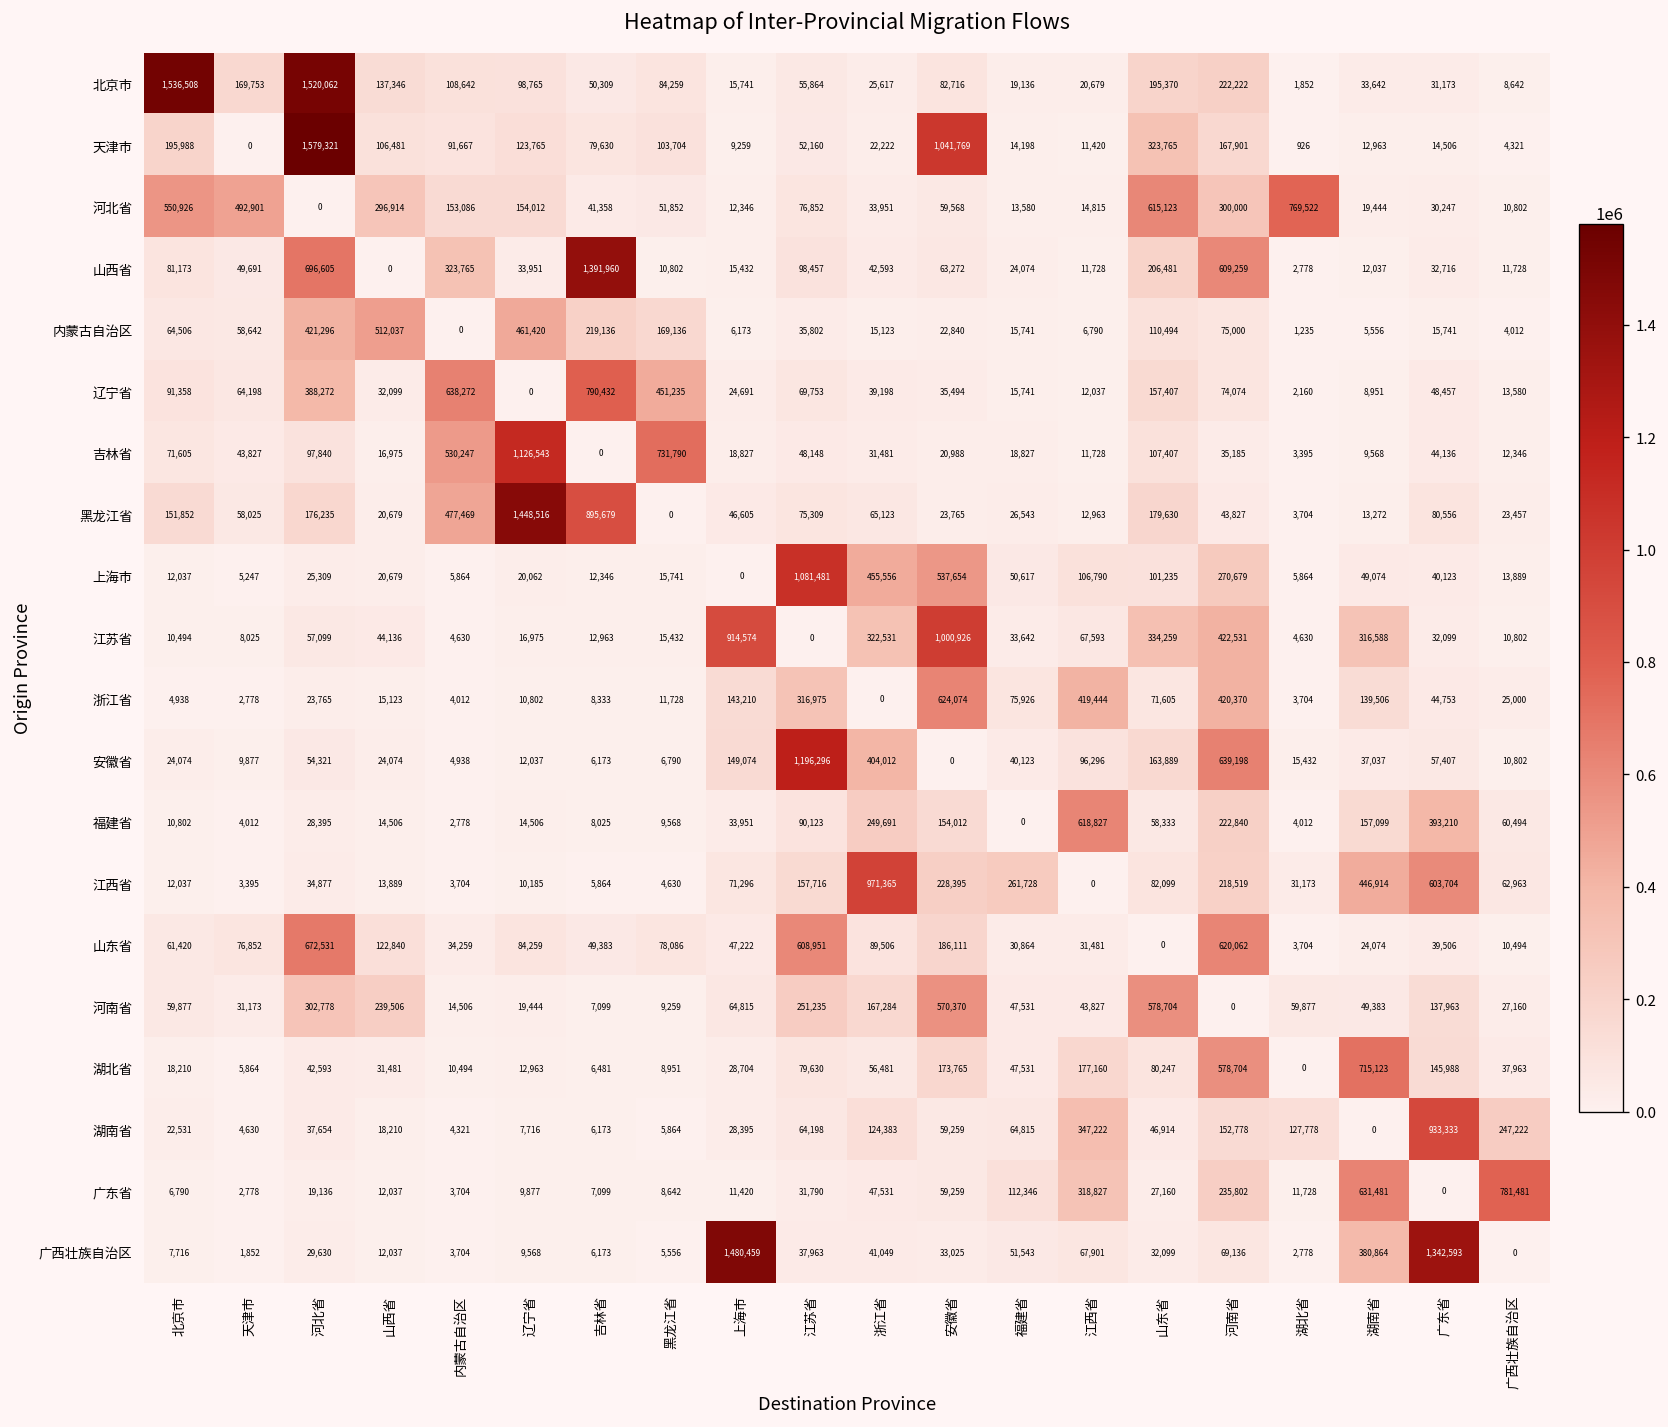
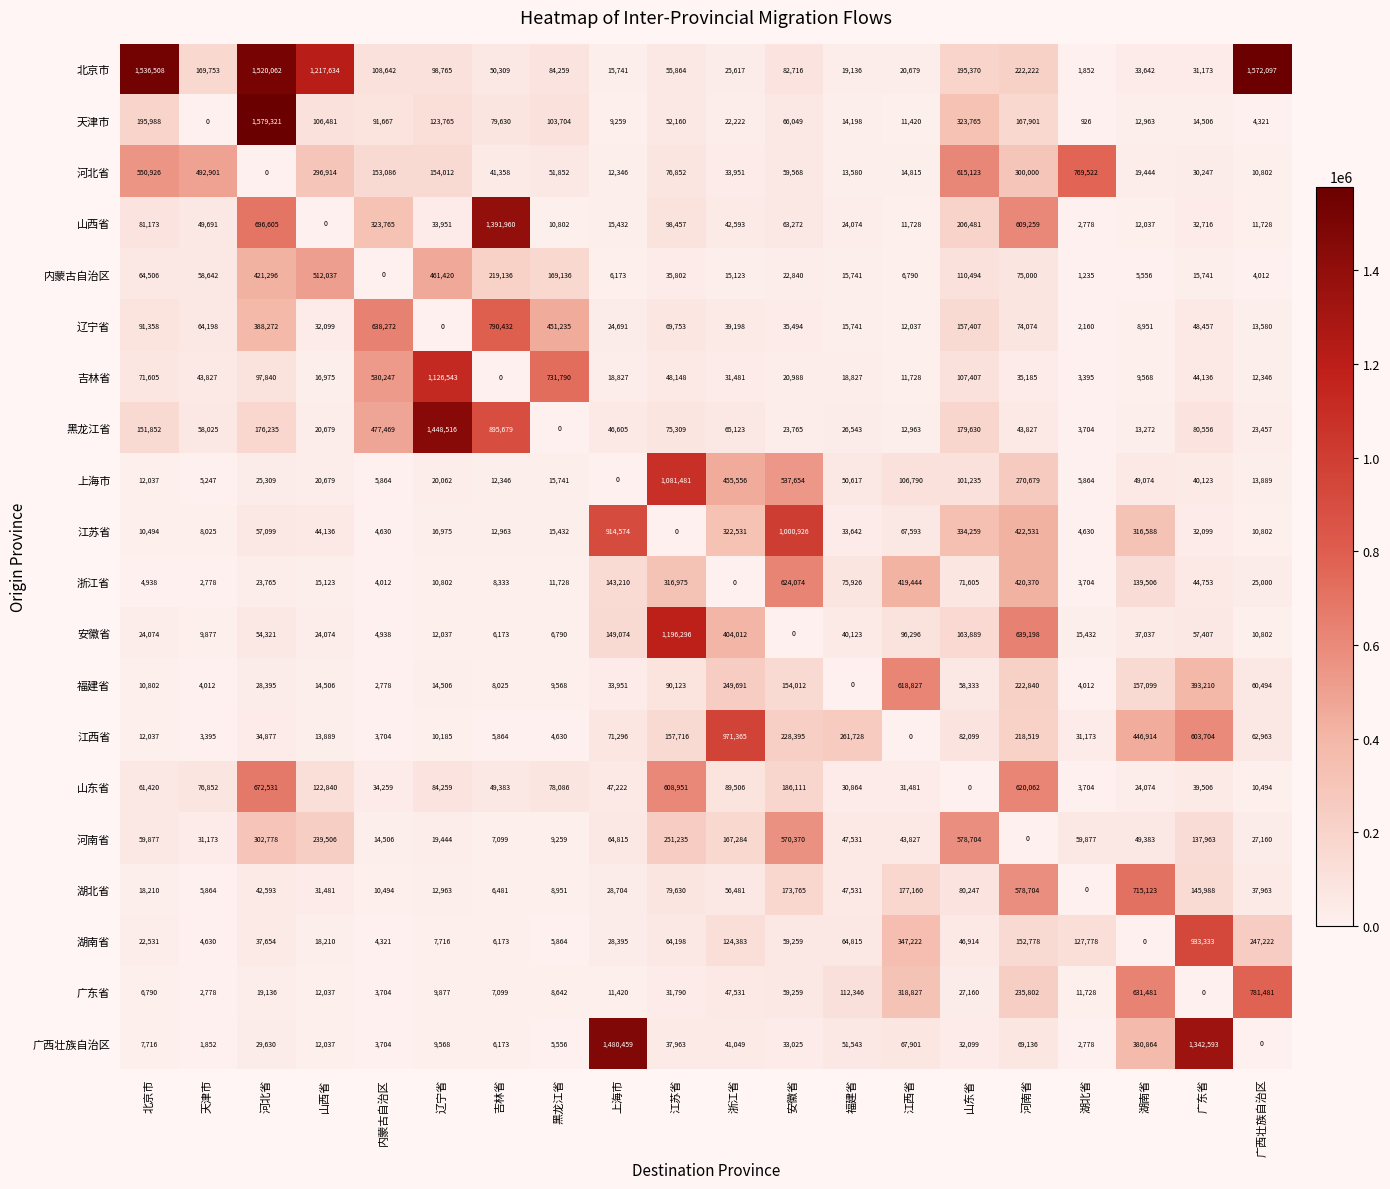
北京市, 山西省: 137,346 -> 1,217,634
北京市, 广西壮族自治区: 8,642 -> 1,572,097
天津市, 安徽省: 1,041,769 -> 66,049
